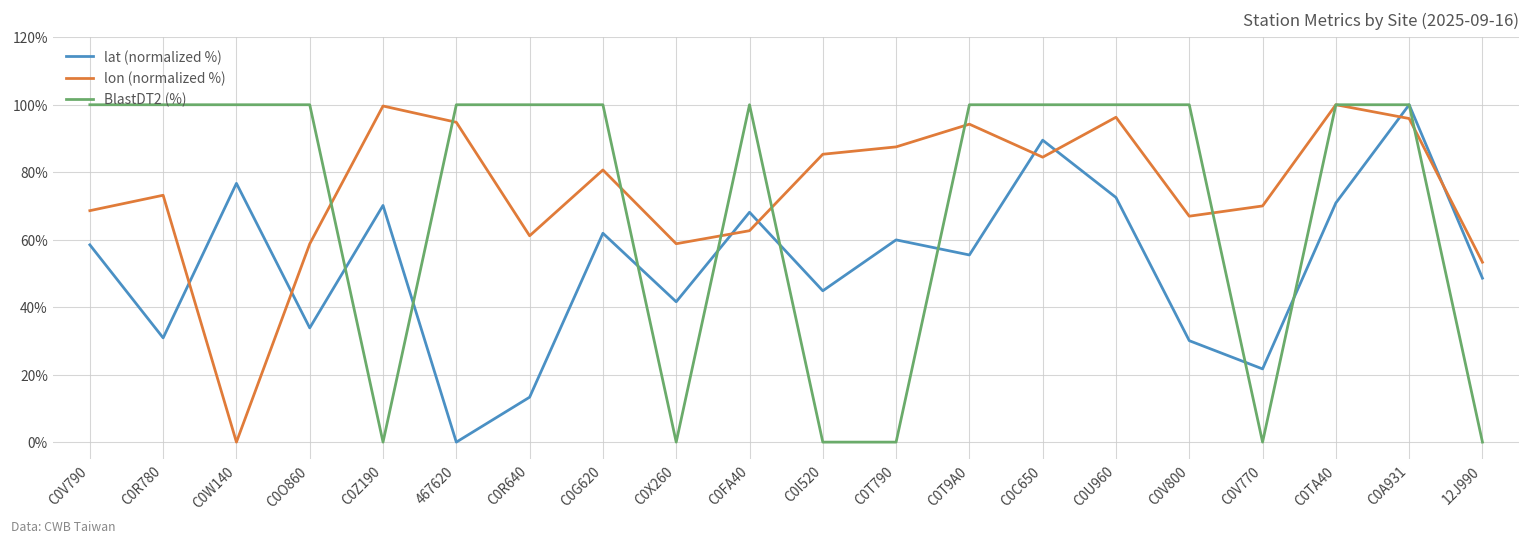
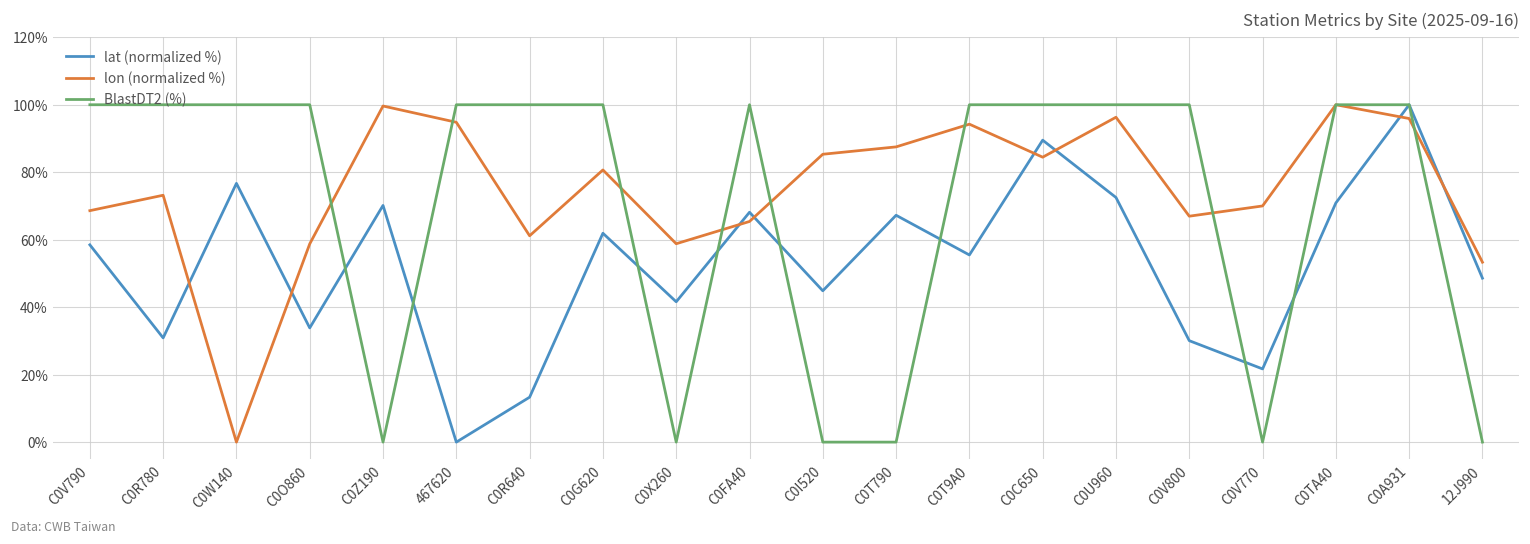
lon (normalized %), C0FA40: 63% -> 65%
lat (normalized %), C0T790: 60% -> 67%
